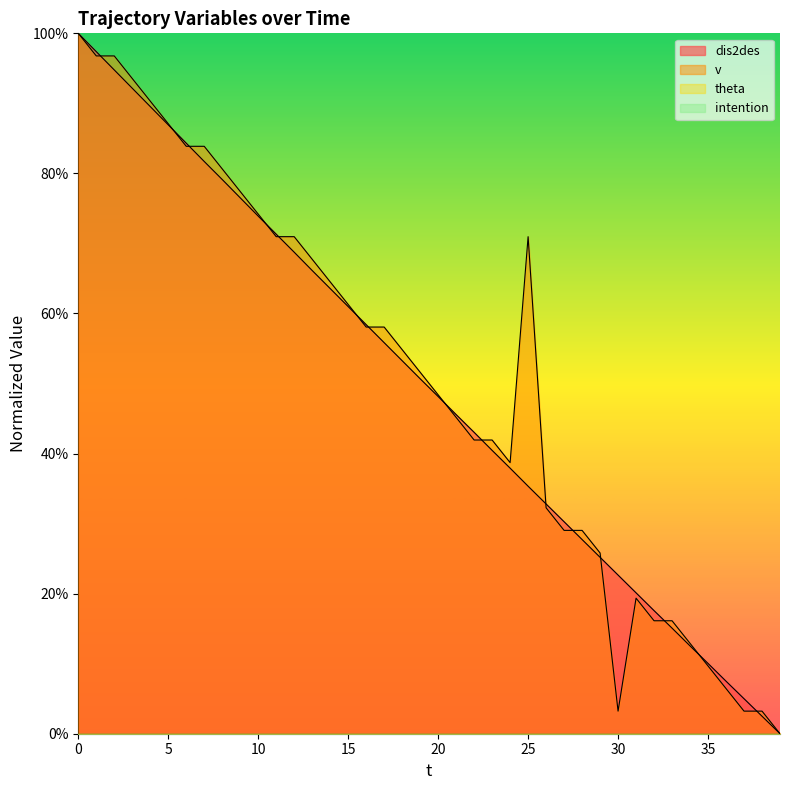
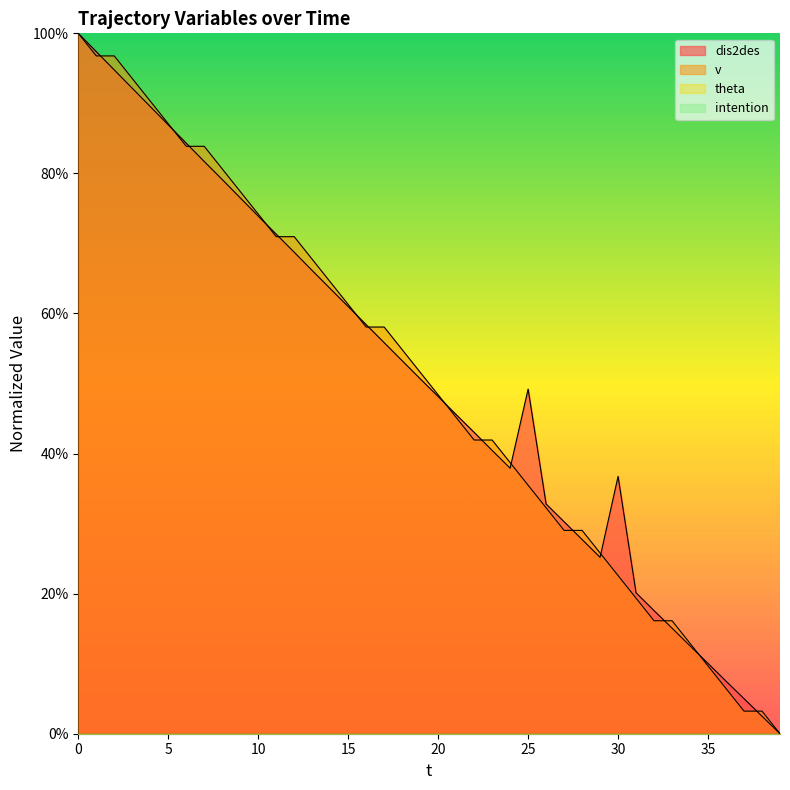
dis2des, 25: 35% -> 49%
v, 25: 71% -> 35%
dis2des, 30: 23% -> 37%
v, 30: 3% -> 23%
